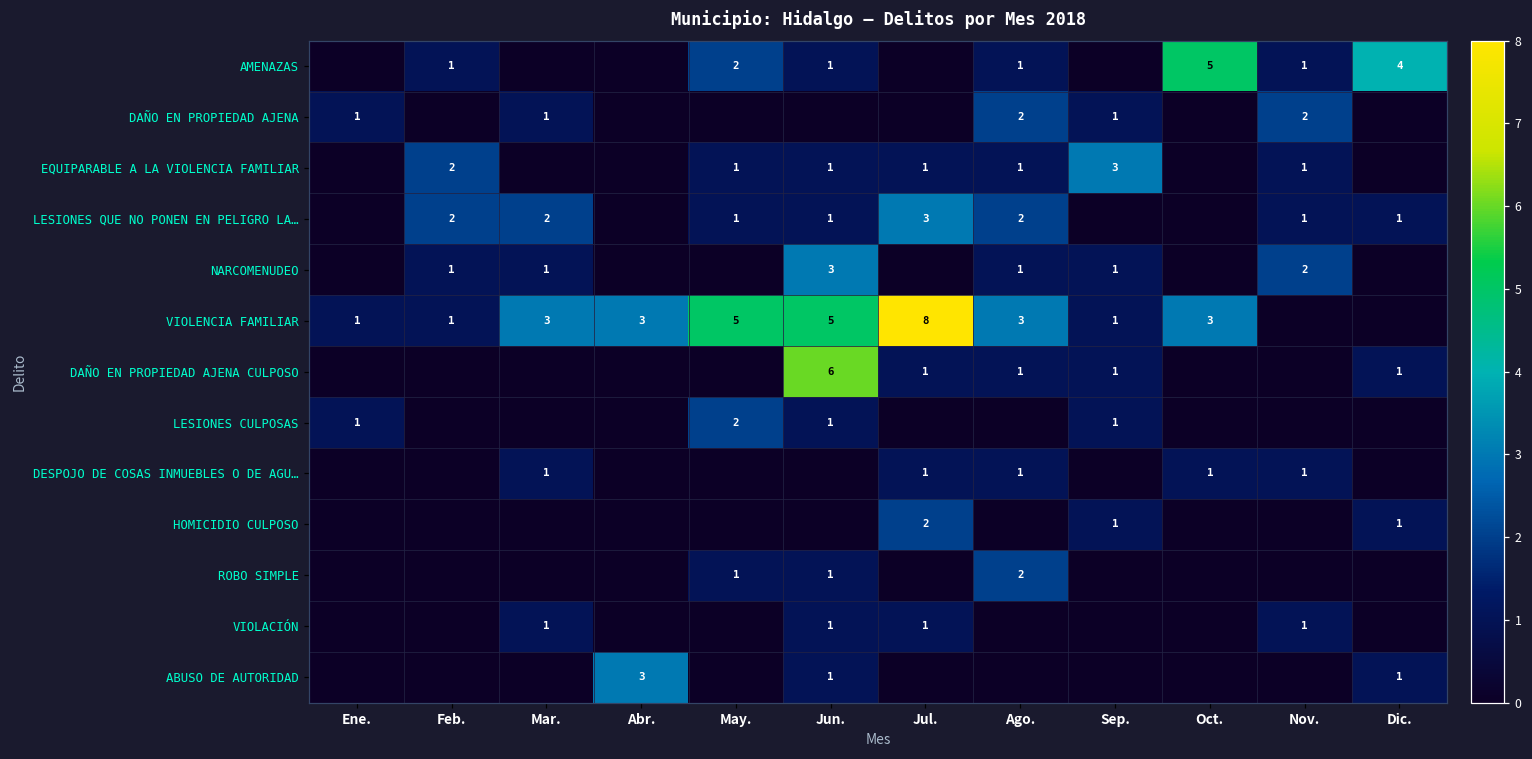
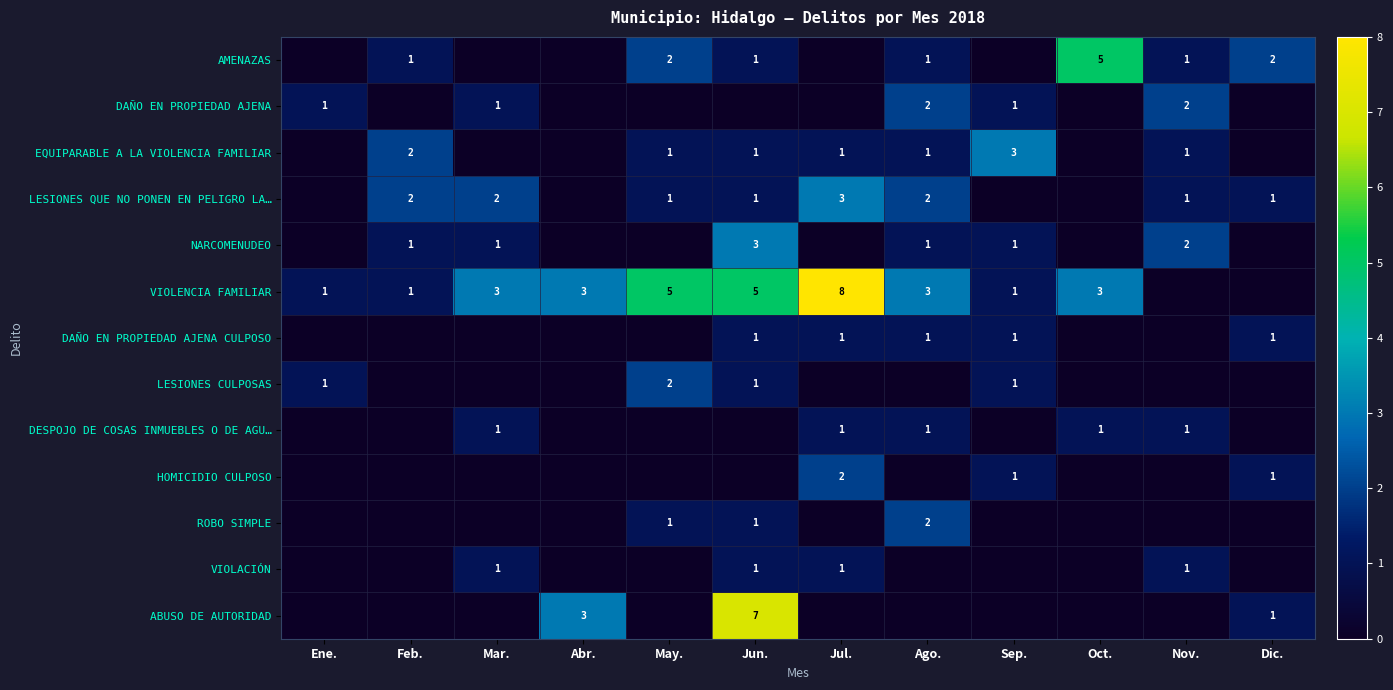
AMENAZAS, Dic.: 4 -> 2
DAÑO EN PROPIEDAD AJENA CULPOSO, Jun.: 6 -> 1
ABUSO DE AUTORIDAD, Jun.: 1 -> 7
